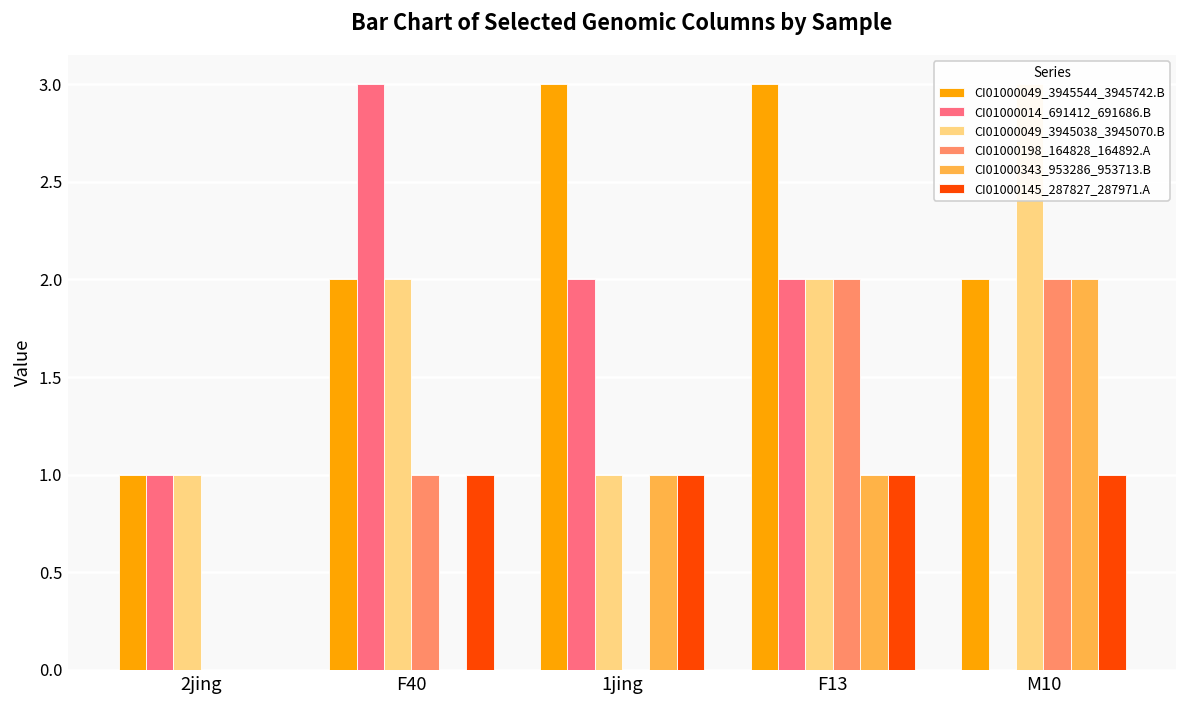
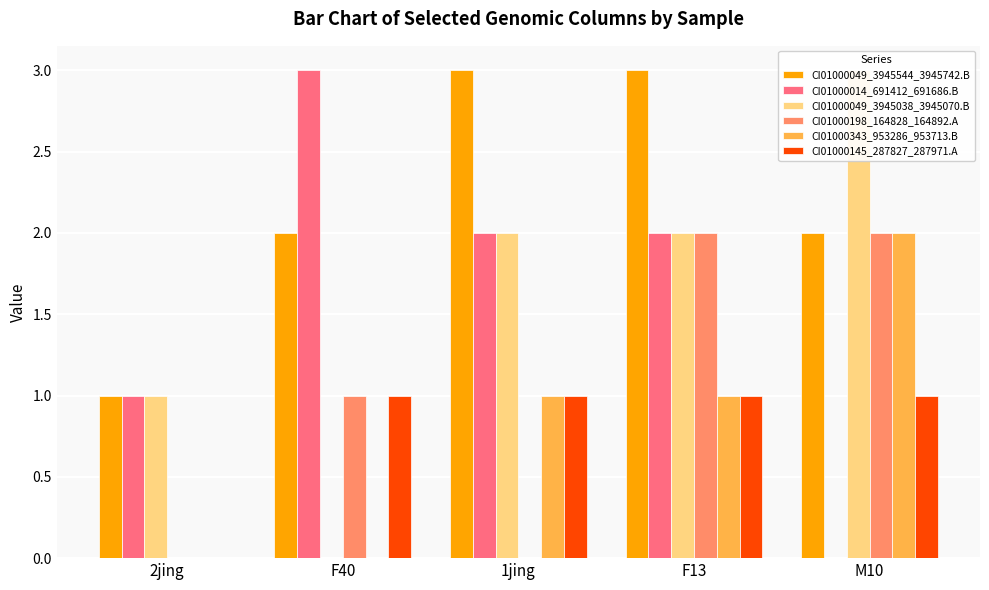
CI01000049_3945038_3945070.B, F40: 2 -> 0
CI01000049_3945038_3945070.B, 1jing: 1 -> 2
